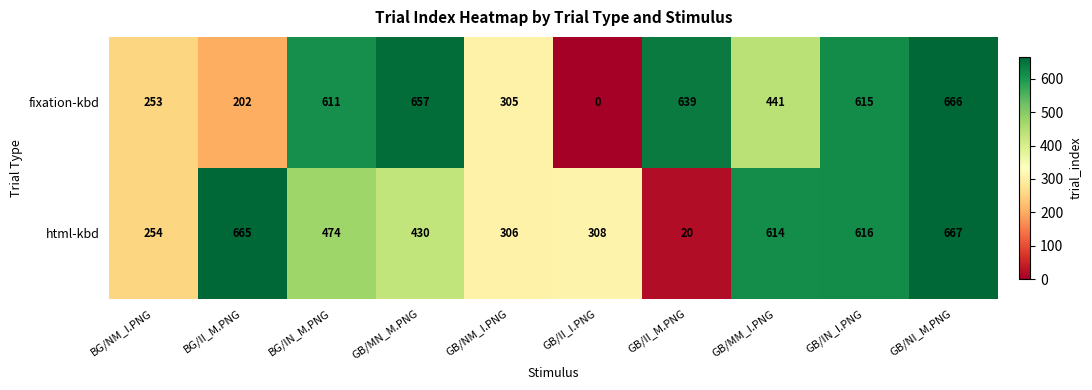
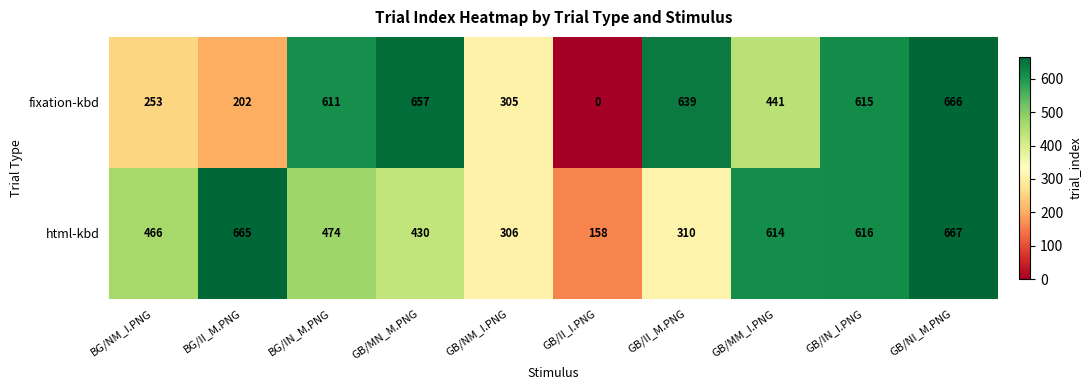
html-kbd, BG/NM_I.PNG: 254 -> 466
html-kbd, GB/II_I.PNG: 308 -> 158
html-kbd, GB/II_M.PNG: 20 -> 310
